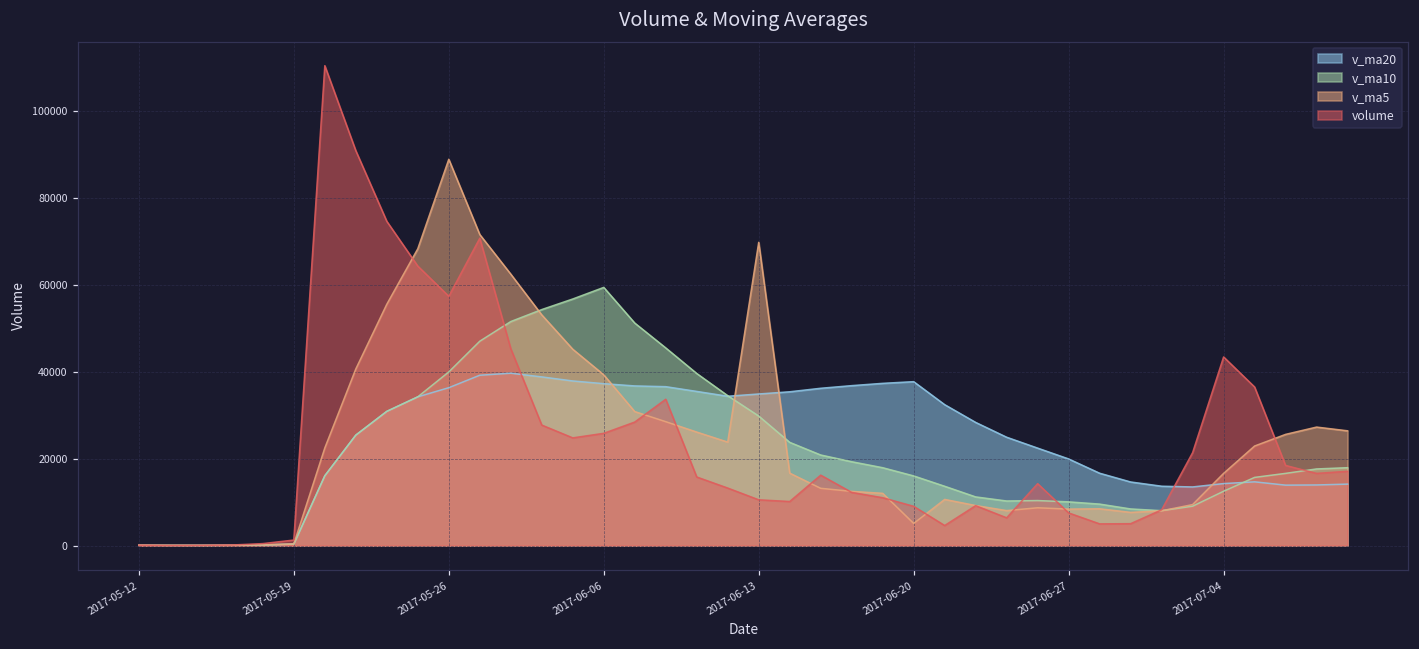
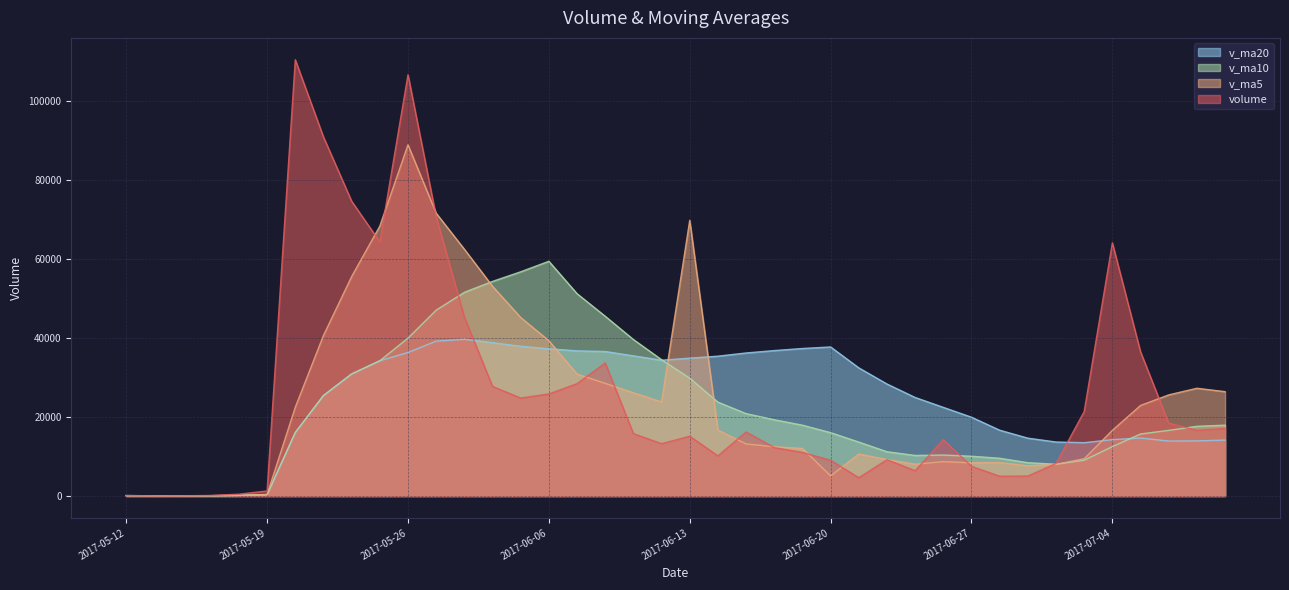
volume, 2017-05-26: 57000 -> 107000
volume, 2017-06-13: 11000 -> 15000
volume, 2017-07-04: 43000 -> 64000
